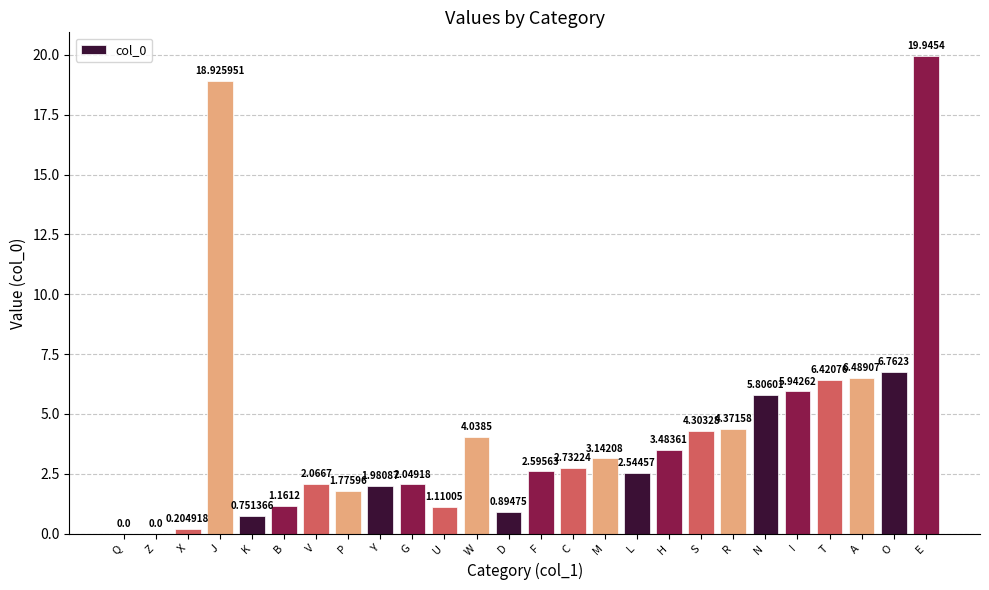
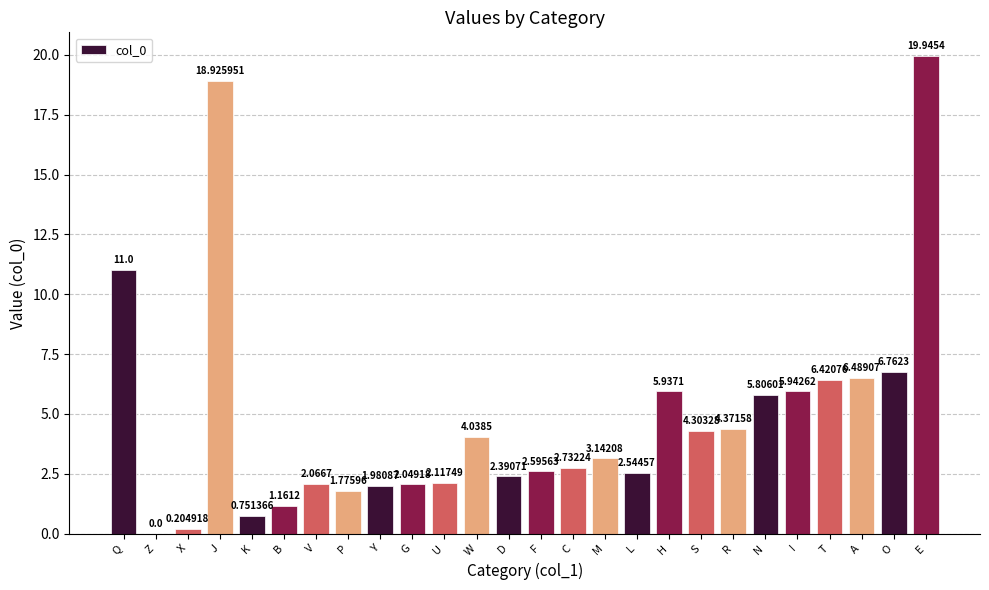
Q: 0.0 -> 11.0
U: 1.11005 -> 2.11749
D: 0.89475 -> 2.39071
H: 3.48361 -> 5.9371
